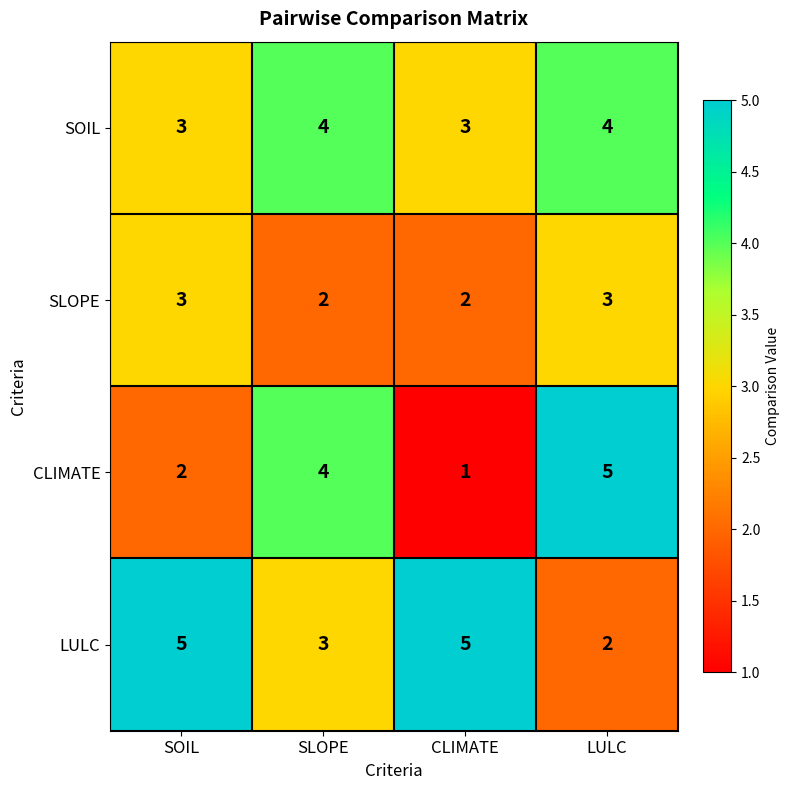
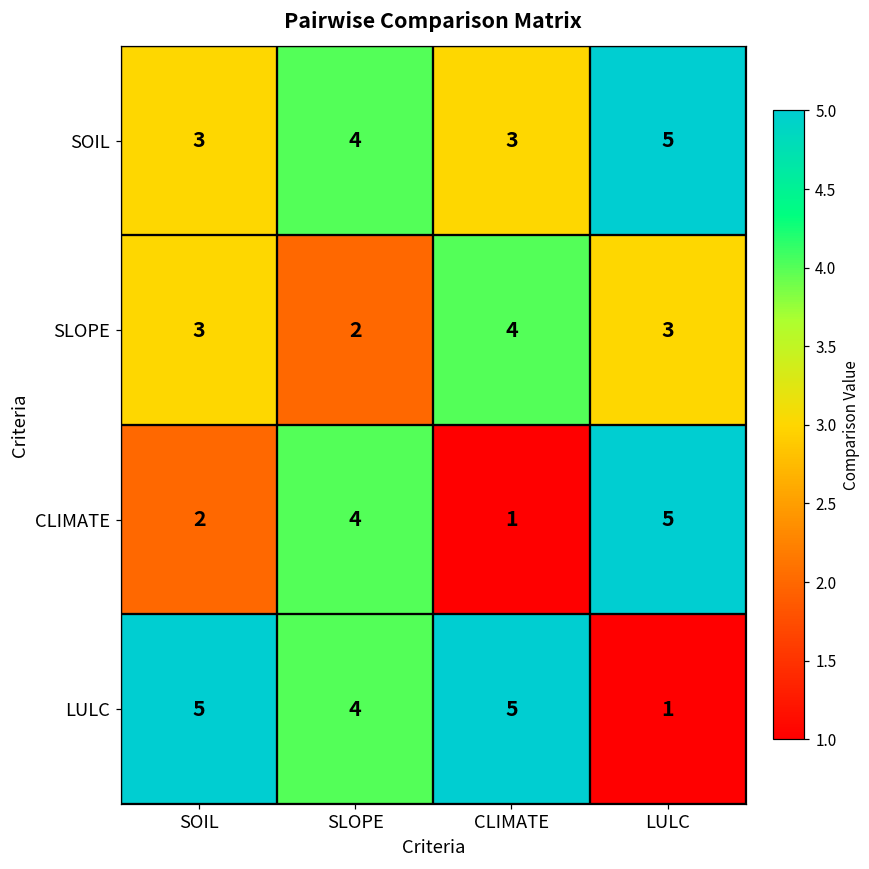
SOIL, LULC: 4 -> 5
SLOPE, CLIMATE: 2 -> 4
LULC, SLOPE: 3 -> 4
LULC, LULC: 2 -> 1
